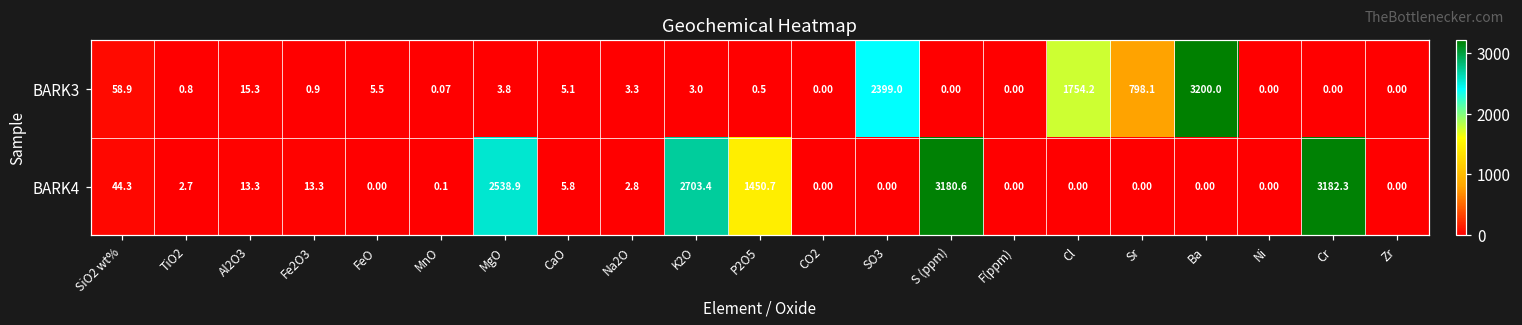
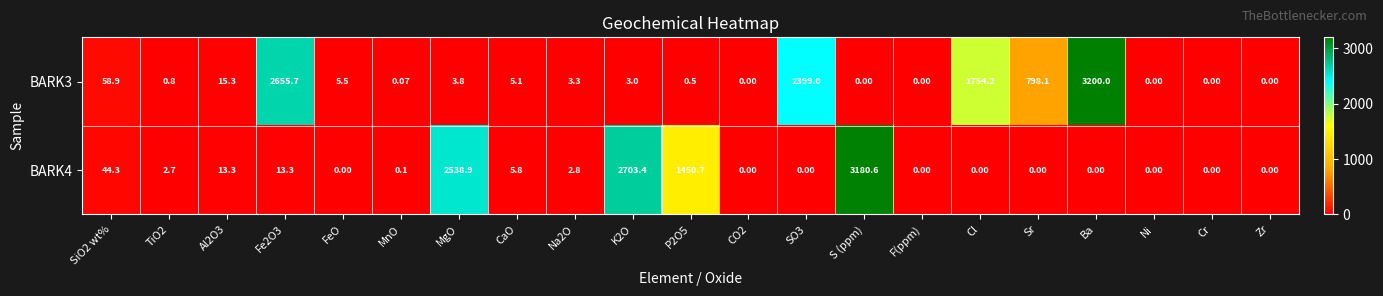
BARK3, Fe2O3: 0.9 -> 2655.7
BARK4, Cr: 3182.3 -> 0.00
